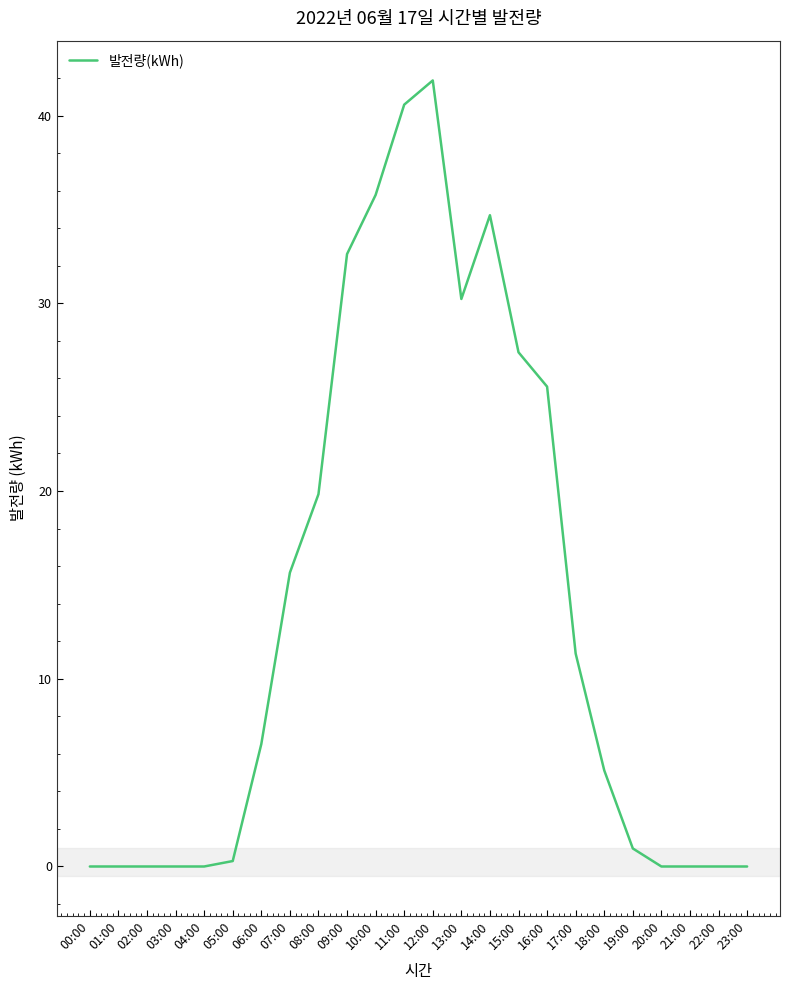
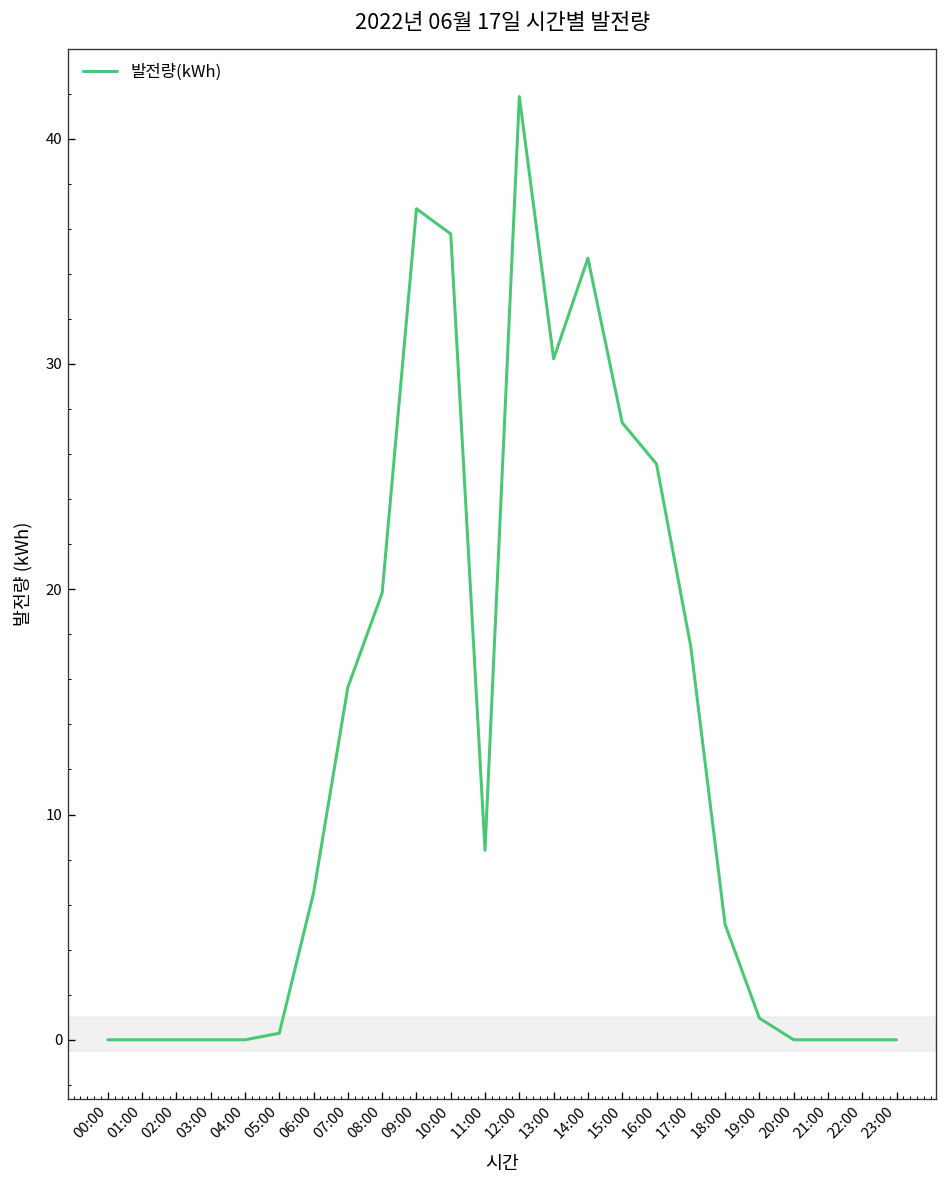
09:00: 32.6 -> 36.9
11:00: 40.6 -> 8.4
17:00: 11.3 -> 17.5
